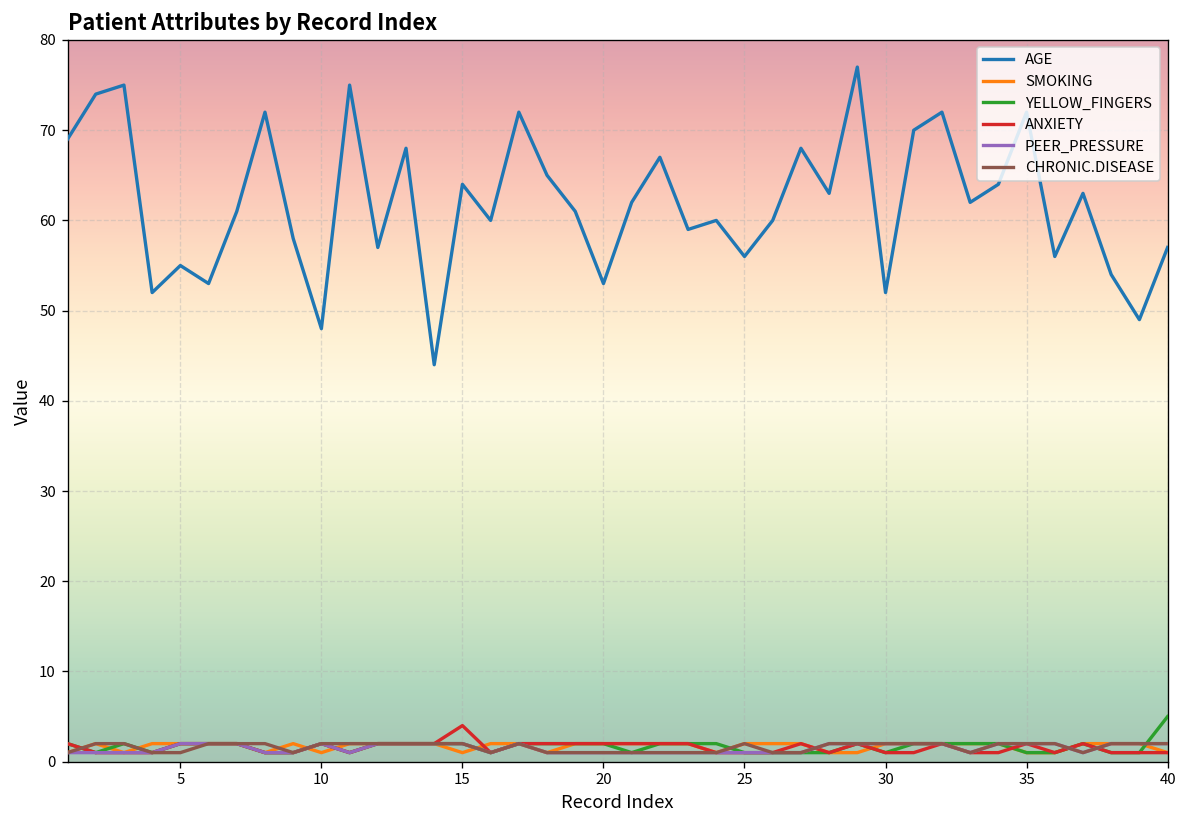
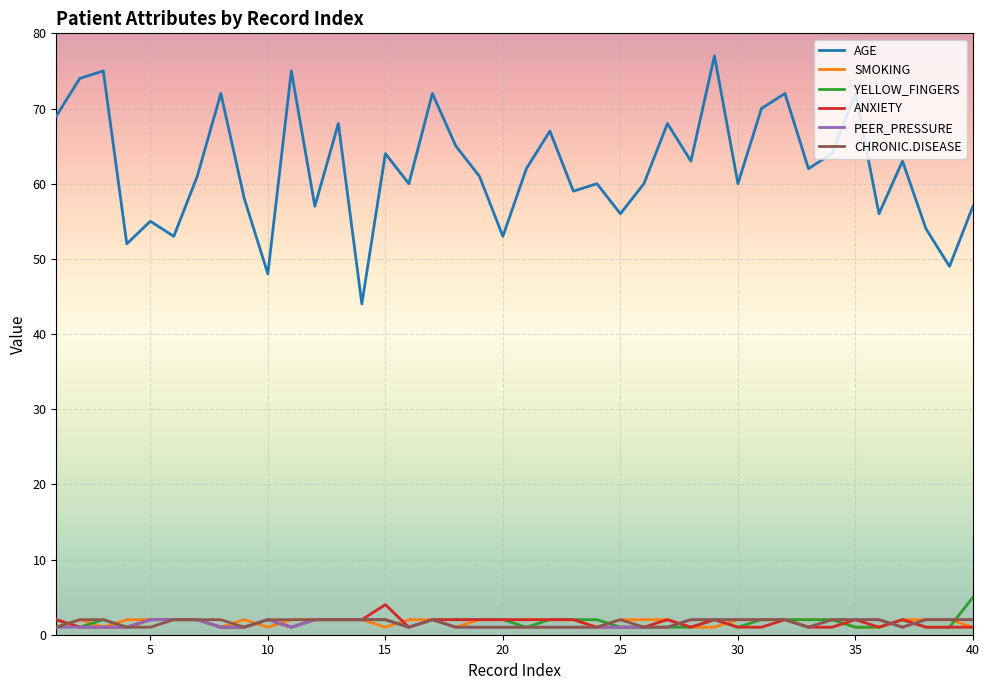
AGE, 30: 52 -> 60
